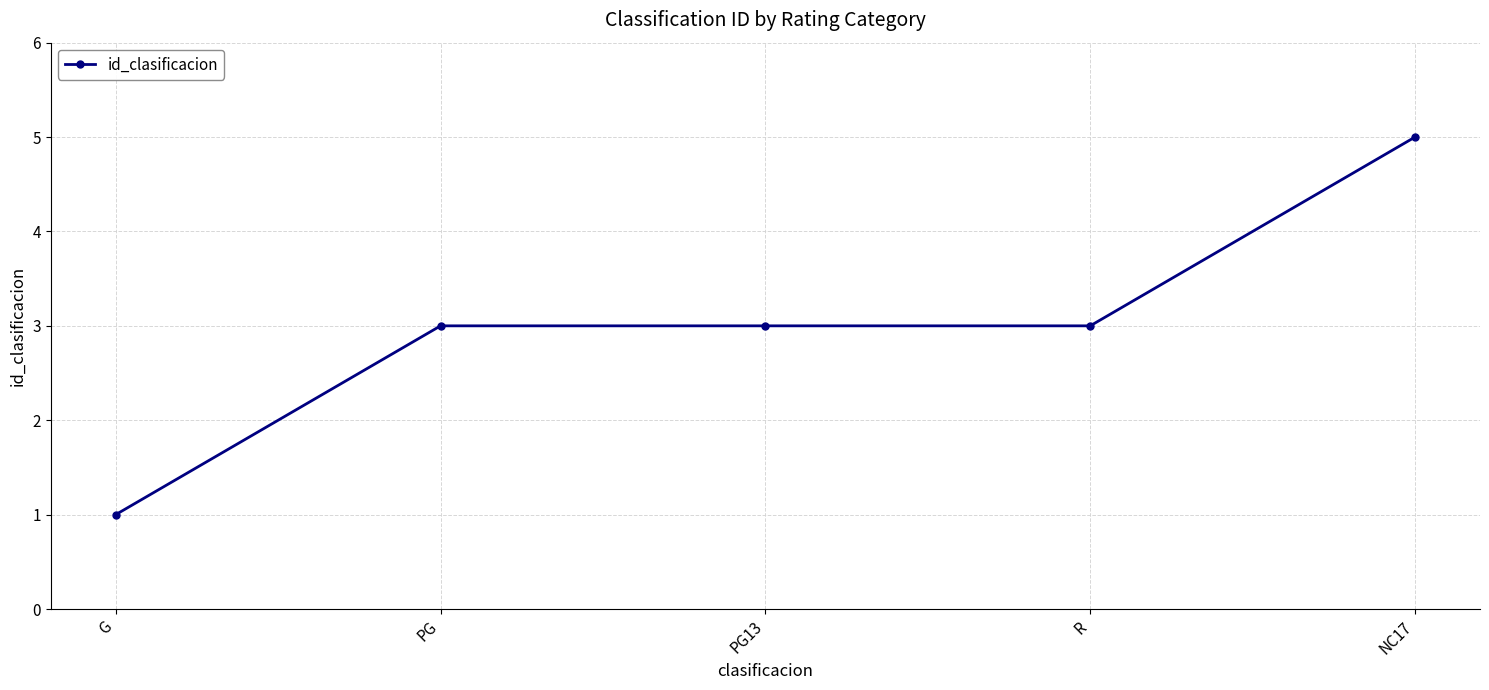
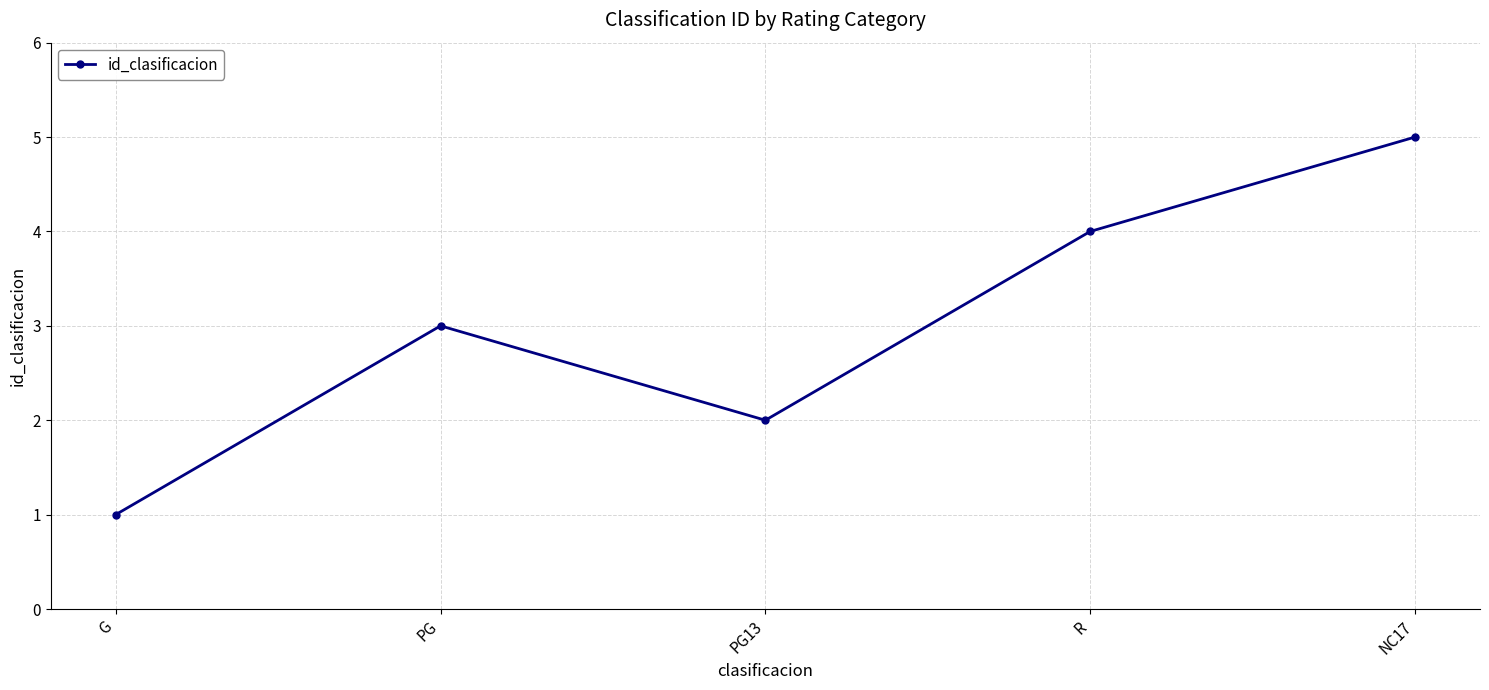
PG13: 3 -> 2
R: 3 -> 4
